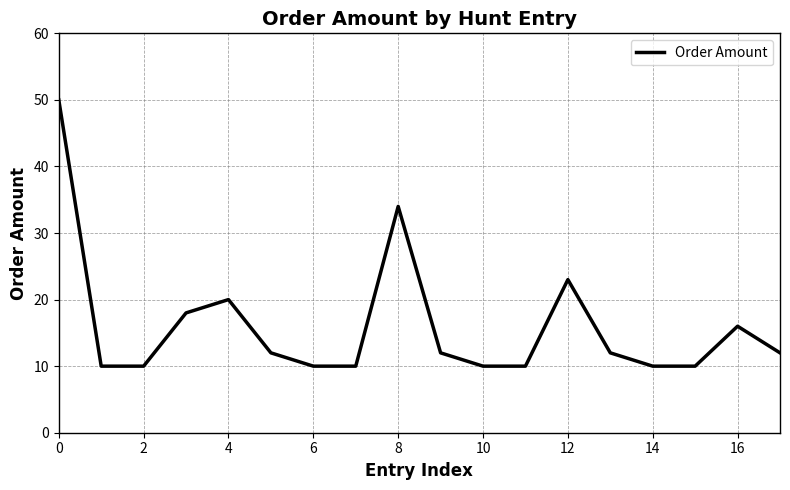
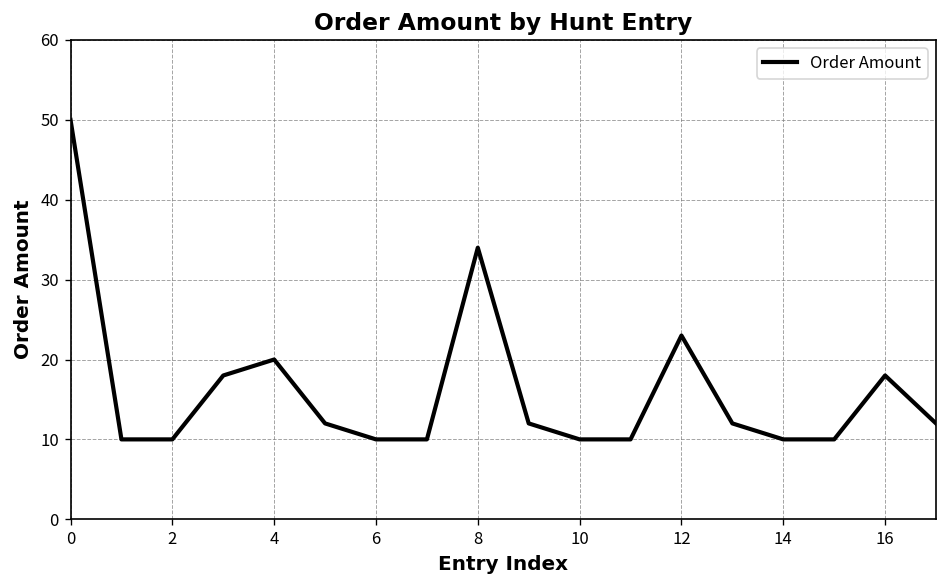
16: 16 -> 18
